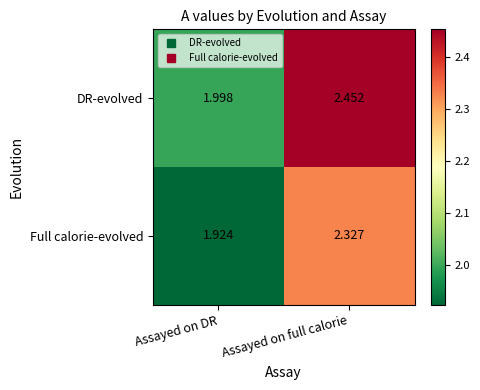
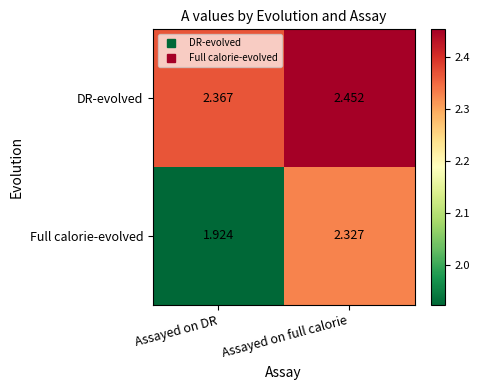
DR-evolved, Assayed on DR: 1.998 -> 2.367
